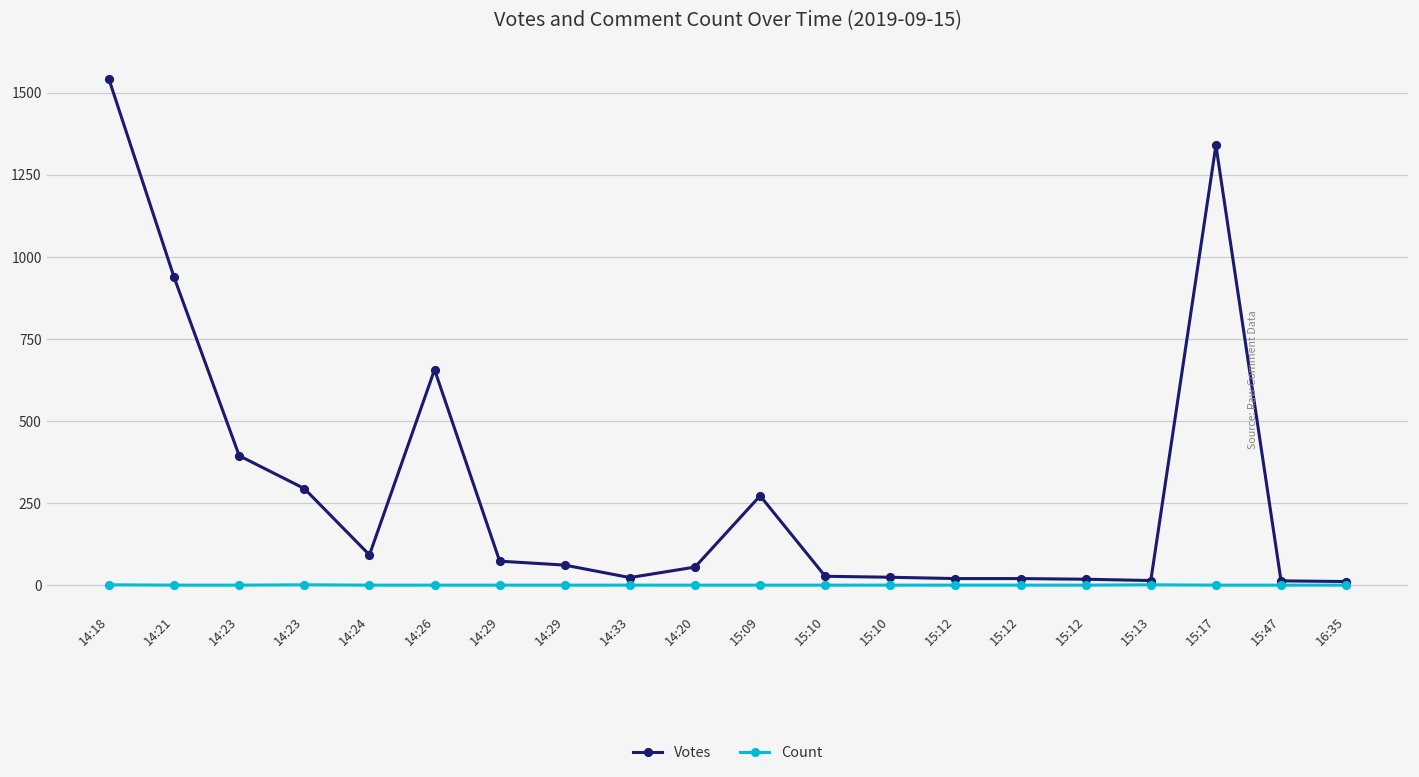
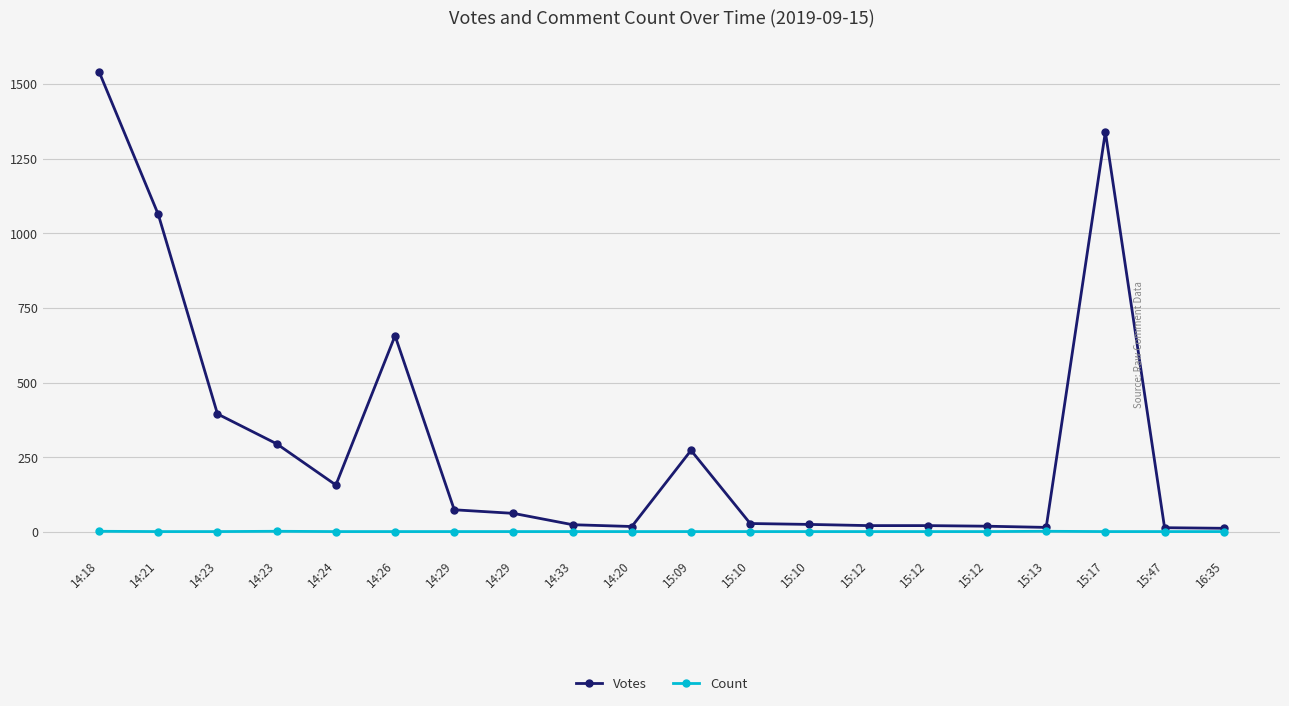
Votes, 14:21: 940 -> 1060
Votes, 14:24: 90 -> 160
Votes, 14:20: 60 -> 20
